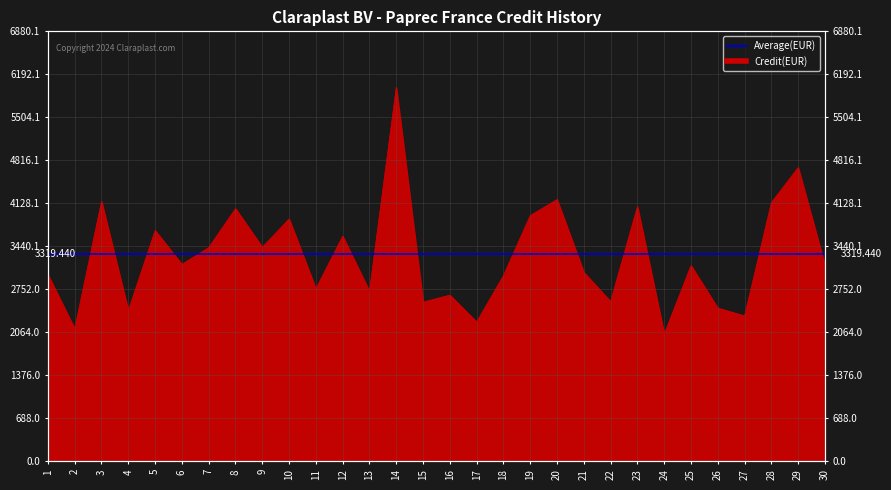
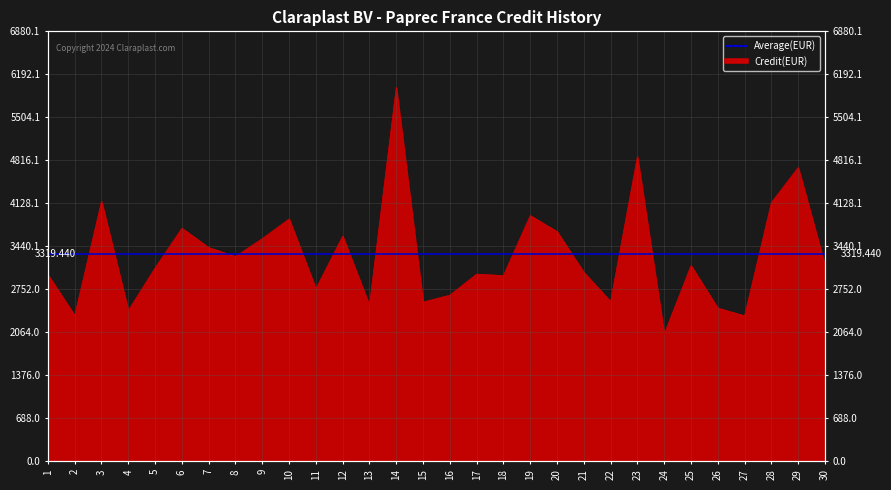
2: 2100 -> 2300
5: 3700 -> 3100
6: 3200 -> 3700
8: 4000 -> 3300
9: 3400 -> 3600
13: 2700 -> 2500
17: 2200 -> 3000
20: 4200 -> 3700
23: 4100 -> 4900
